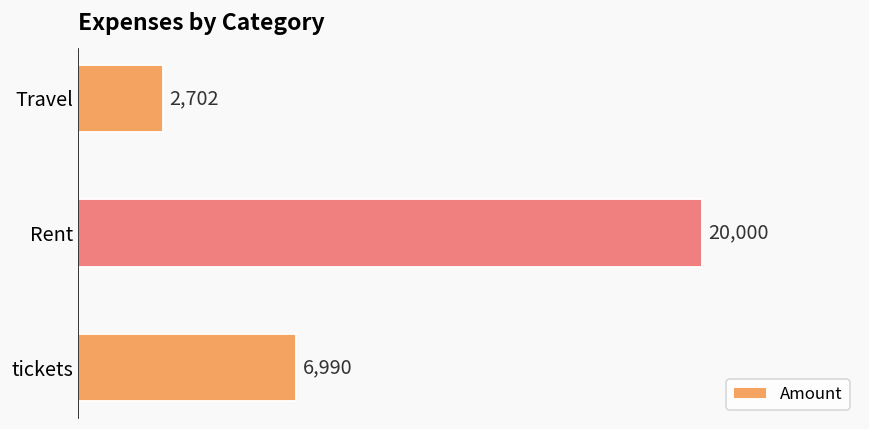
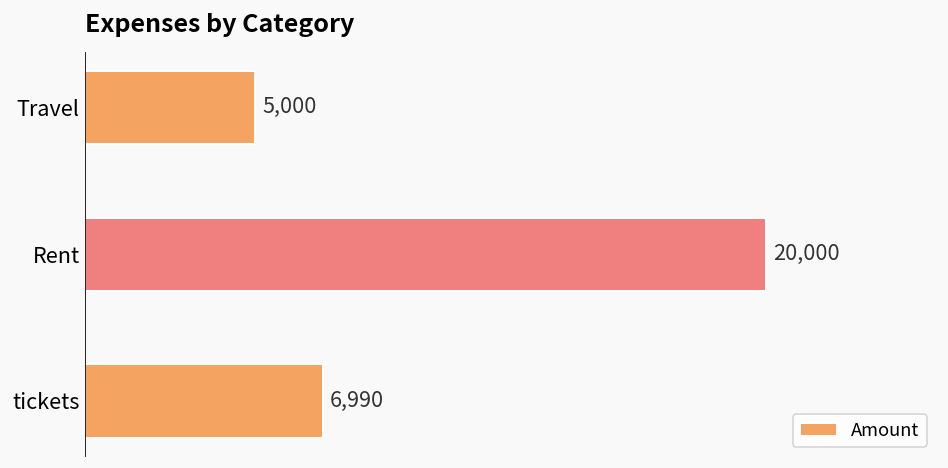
Travel: 2,702 -> 5,000
